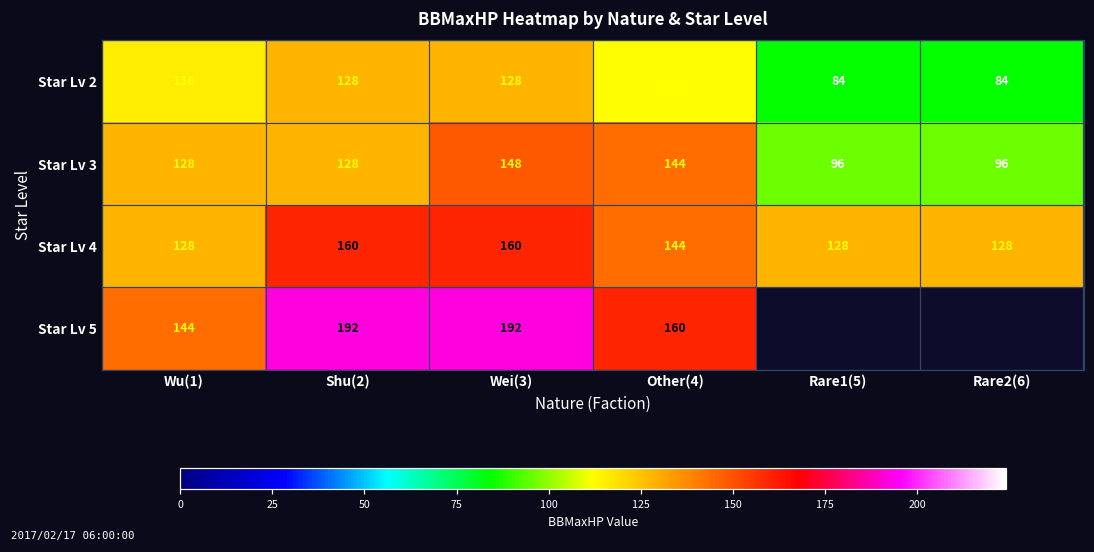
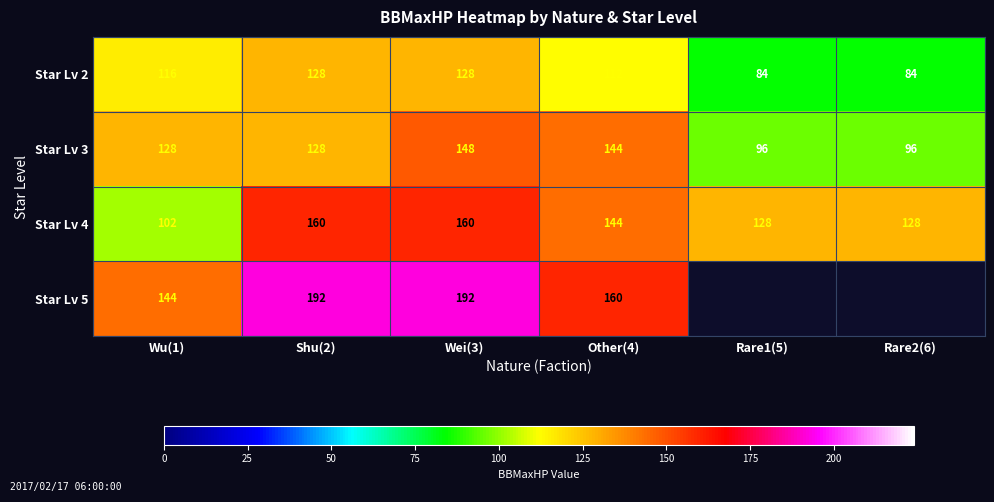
Star Lv 4, Wu(1): 128 -> 102
